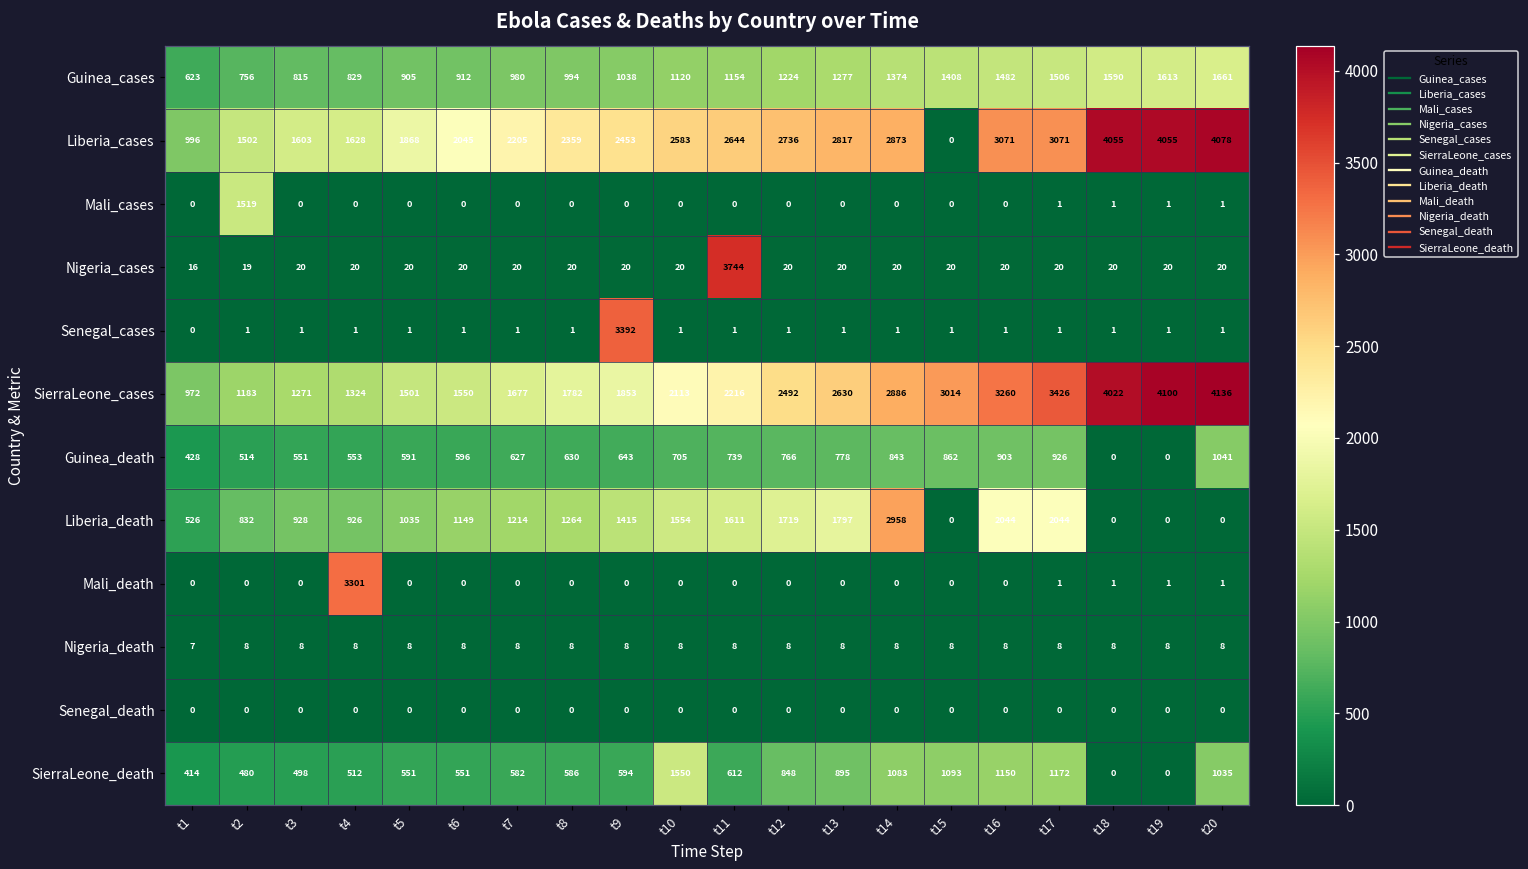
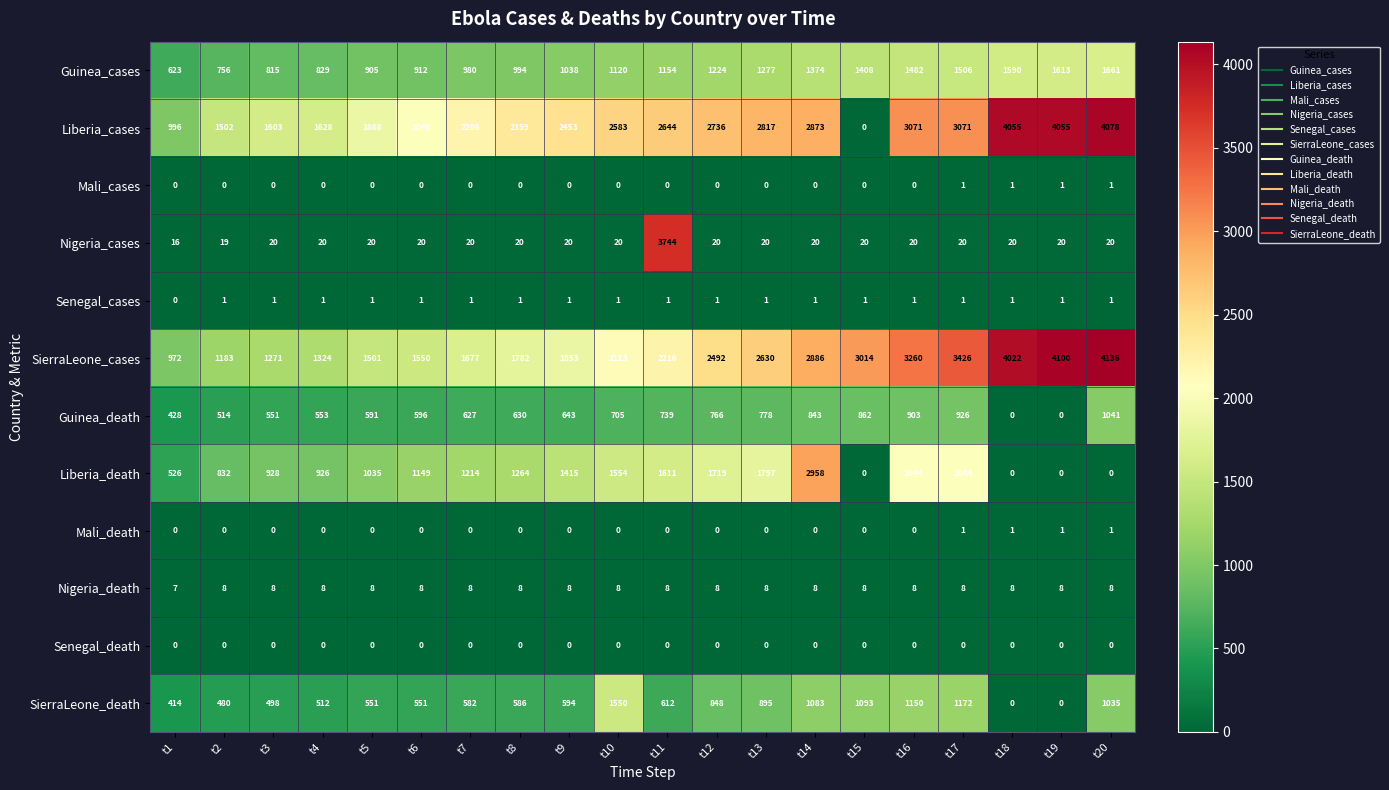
Mali_cases, t2: 1519 -> 0
Senegal_cases, t9: 3392 -> 1
Mali_death, t4: 3301 -> 0
